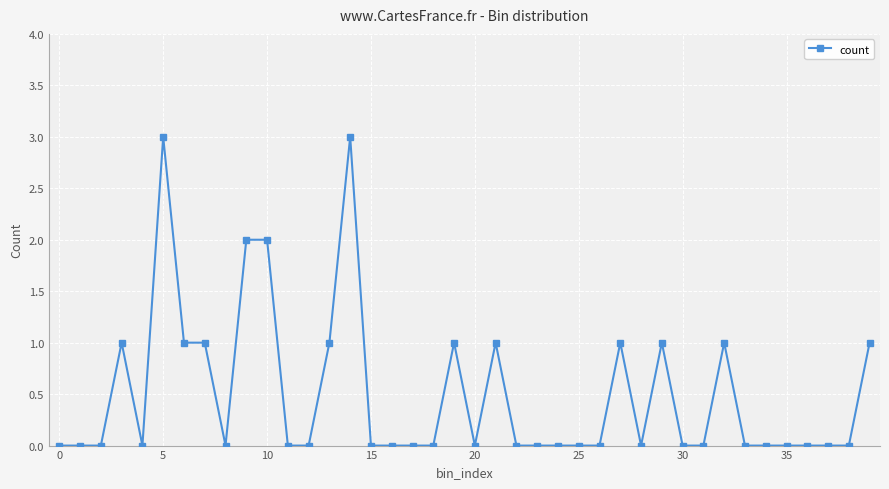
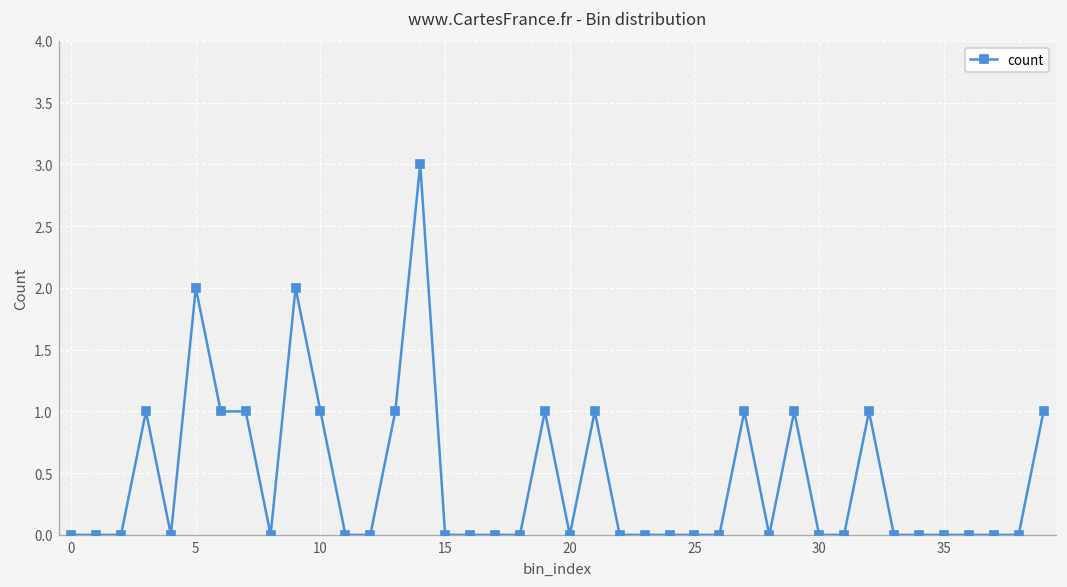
5: 3 -> 2
10: 2 -> 1
